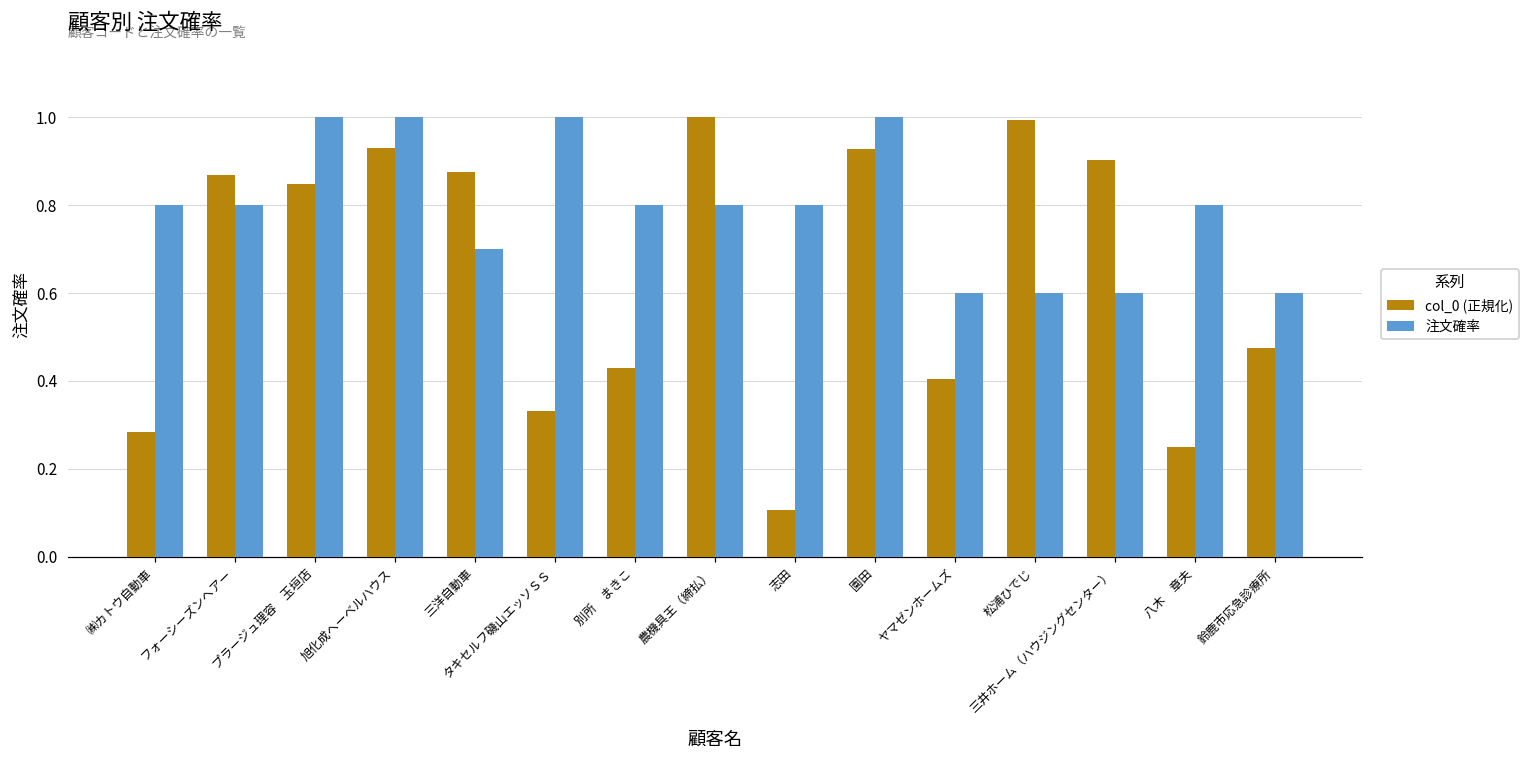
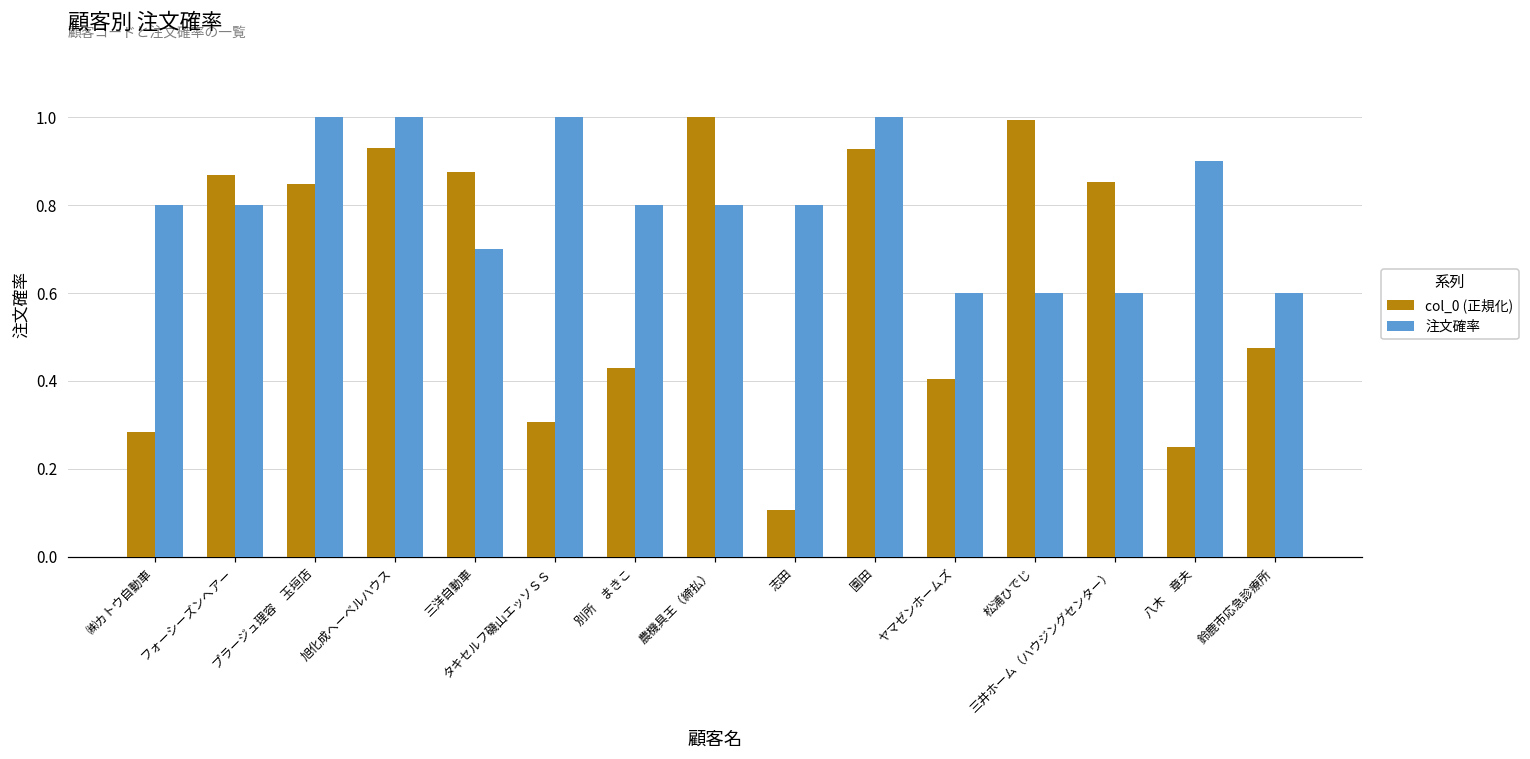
col_0 (正規化), タキセルフ磯山エッソＳＳ: 0.33 -> 0.31
col_0 (正規化), 三井ホーム（ハウジングセンター）: 0.90 -> 0.85
注文確率, 八木 章夫: 0.8 -> 0.9
